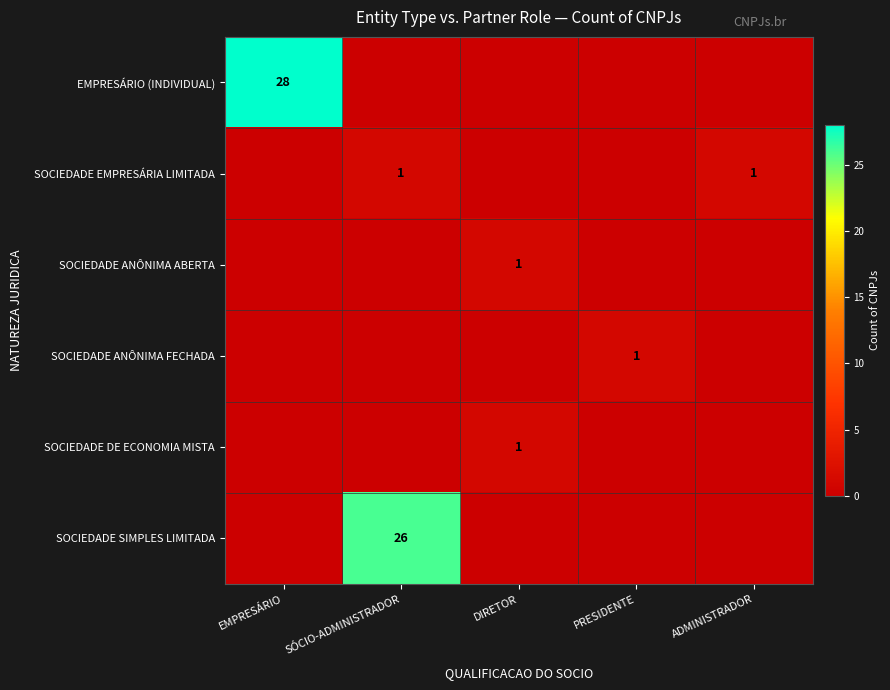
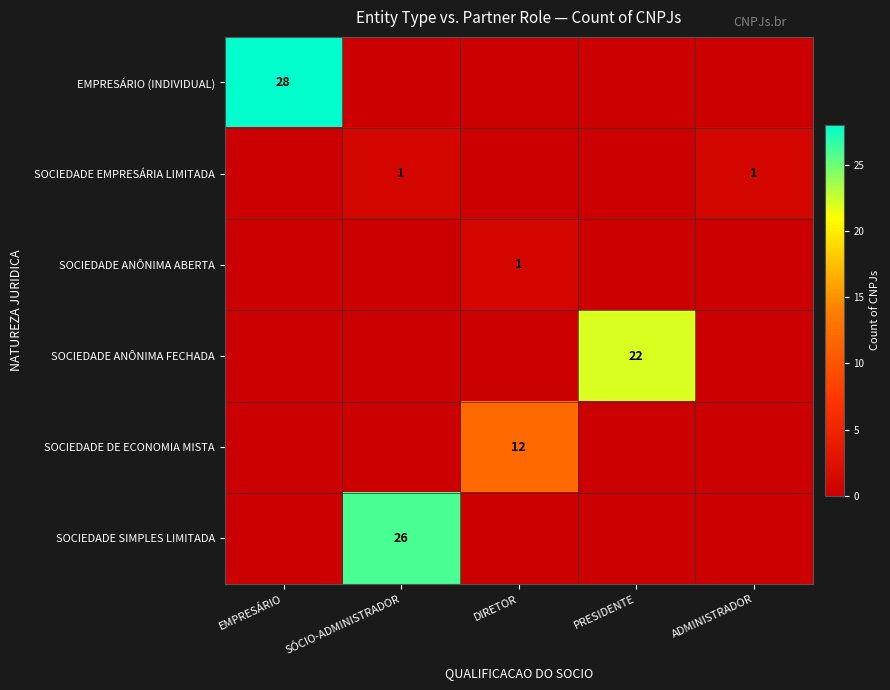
SOCIEDADE ANÔNIMA FECHADA, PRESIDENTE: 1 -> 22
SOCIEDADE DE ECONOMIA MISTA, DIRETOR: 1 -> 12
